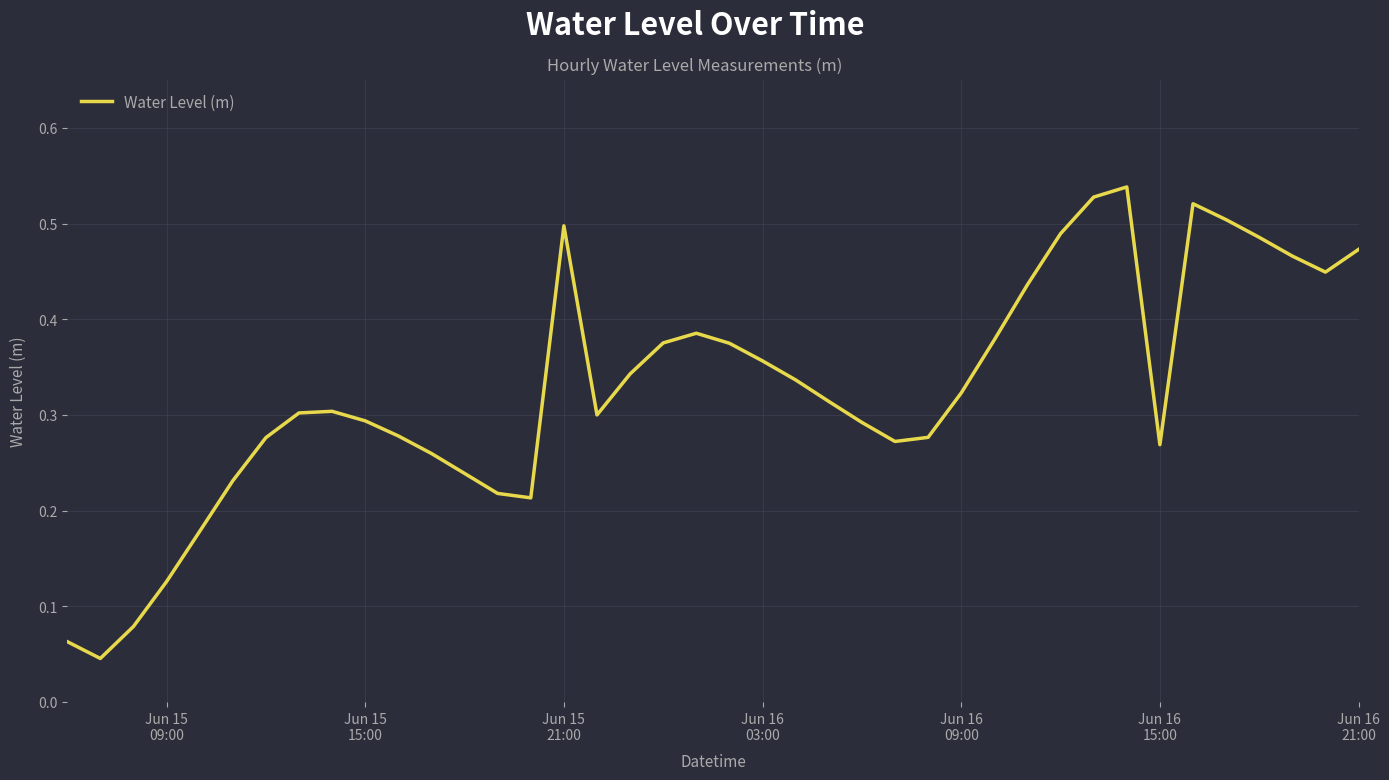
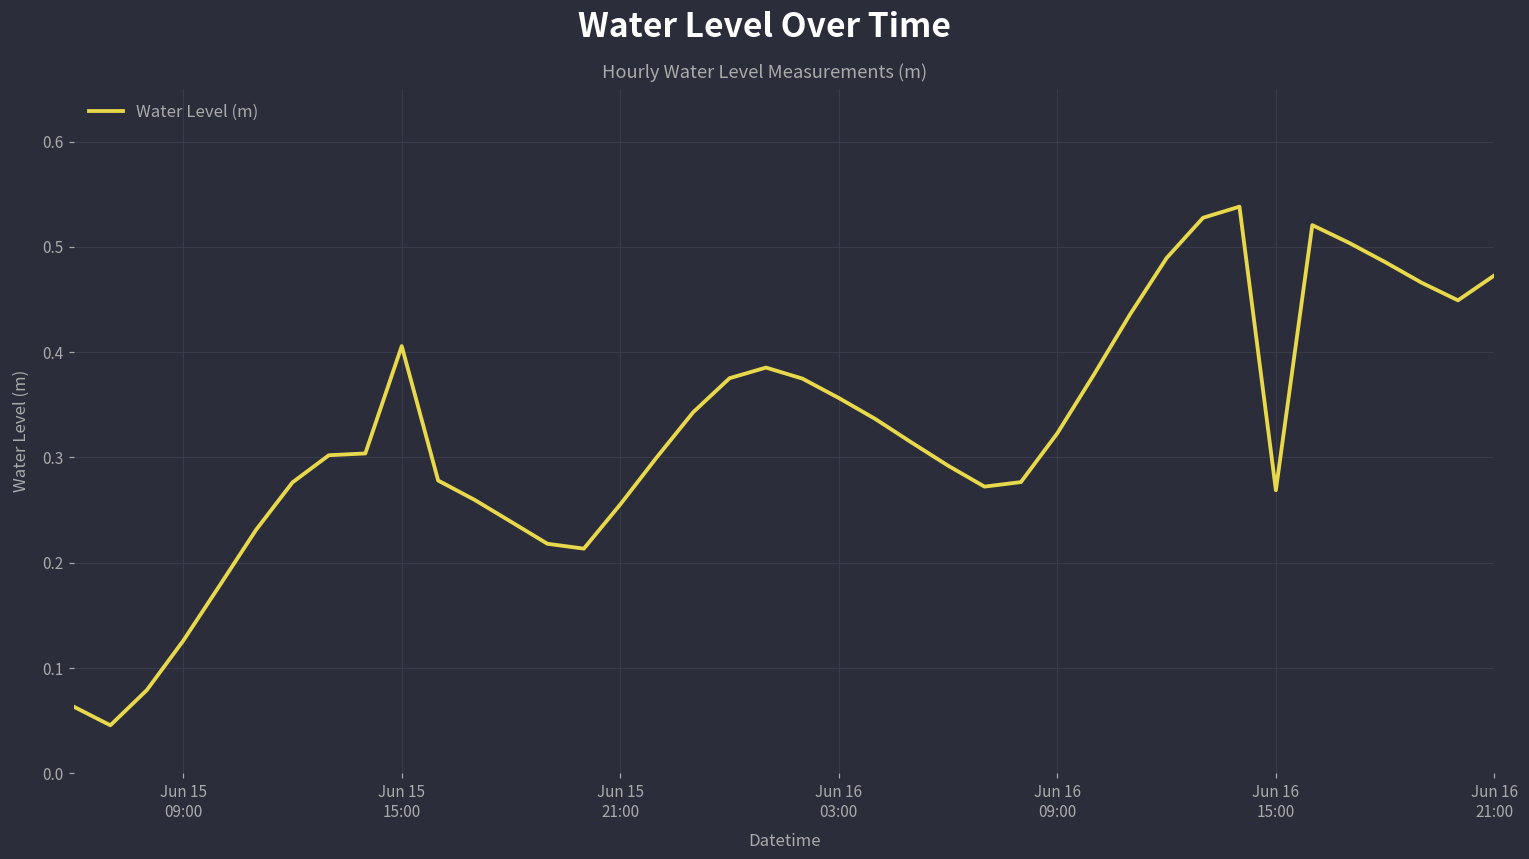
Jun 15 15:00: 0.29 -> 0.41
Jun 15 21:00: 0.50 -> 0.26
